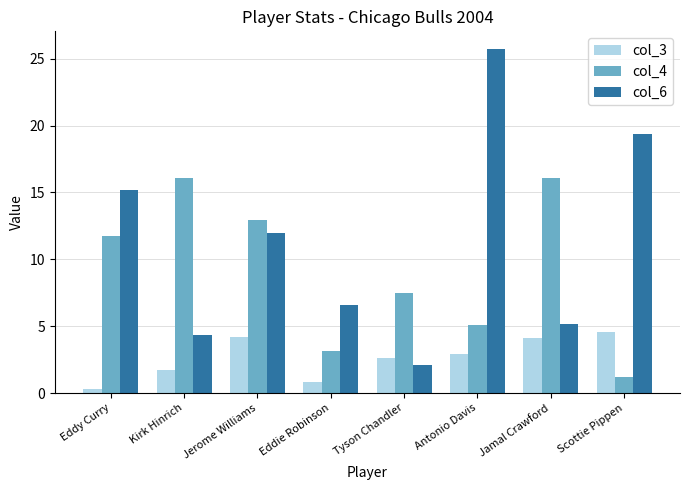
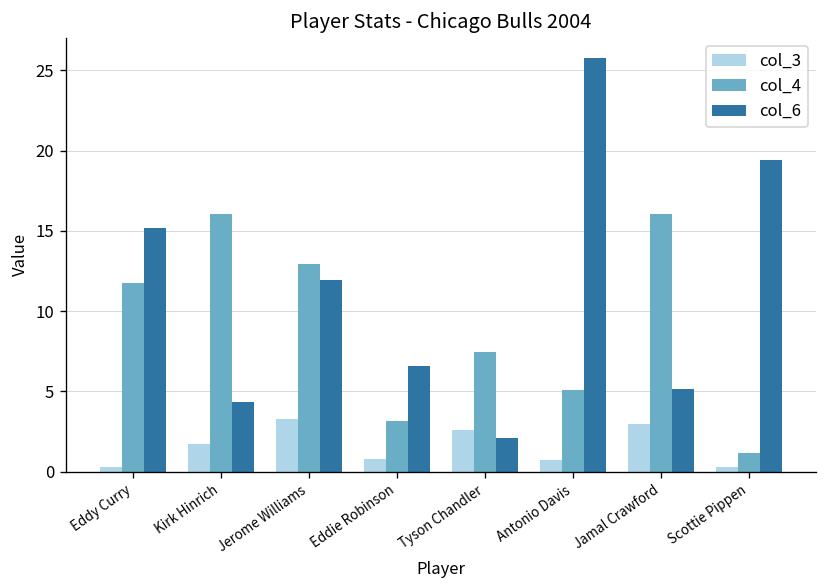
col_3, Jerome Williams: 4.2 -> 3.3
col_3, Antonio Davis: 2.9 -> 0.7
col_3, Jamal Crawford: 4.1 -> 3.0
col_3, Scottie Pippen: 4.6 -> 0.3
